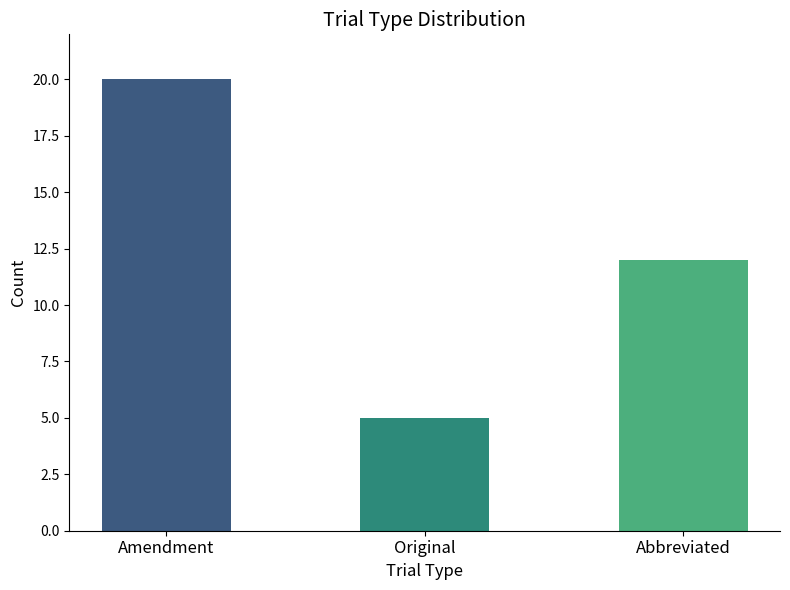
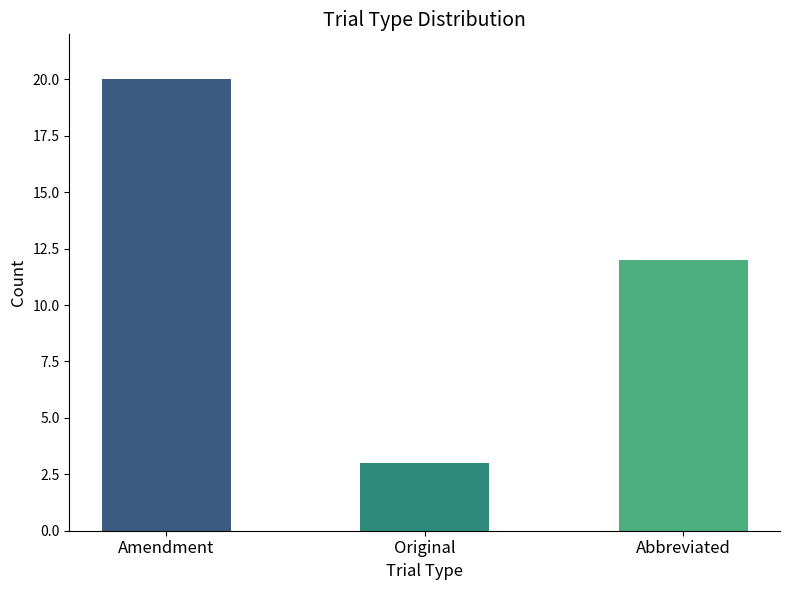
Original: 5 -> 3
